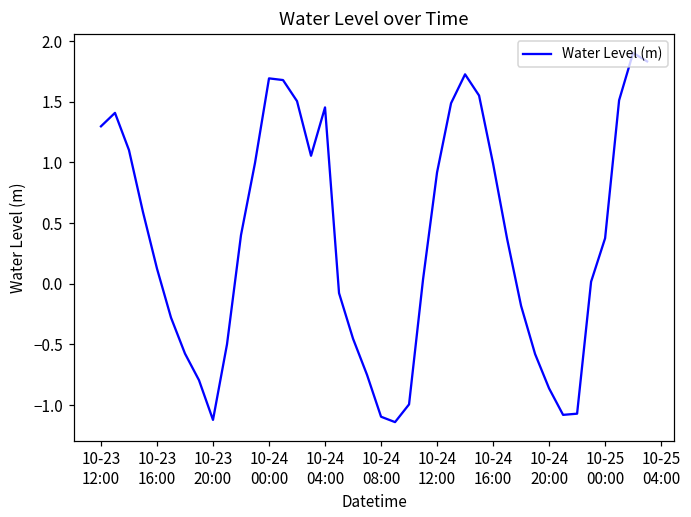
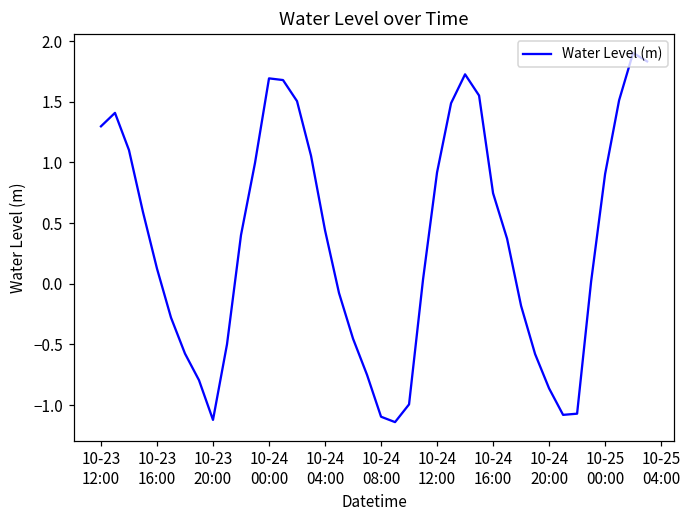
10-24 04:00: 1.45 -> 0.44
10-24 16:00: 0.99 -> 0.75
10-25 00:00: 0.37 -> 0.90
